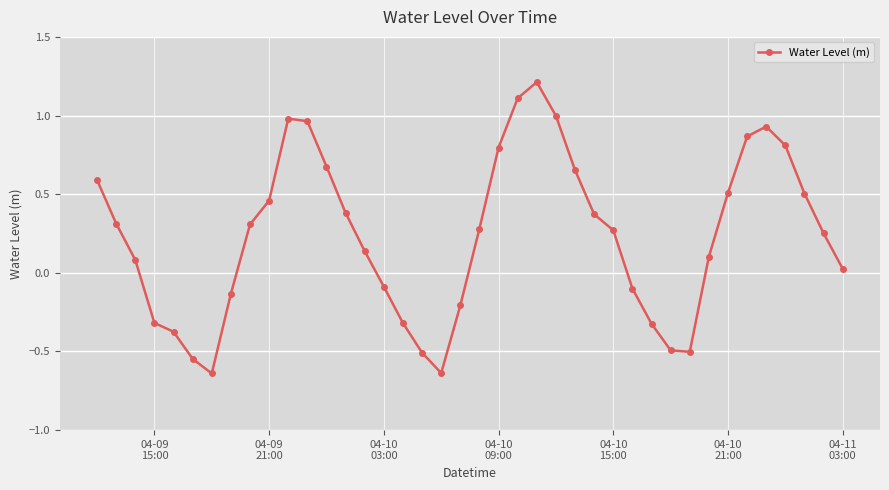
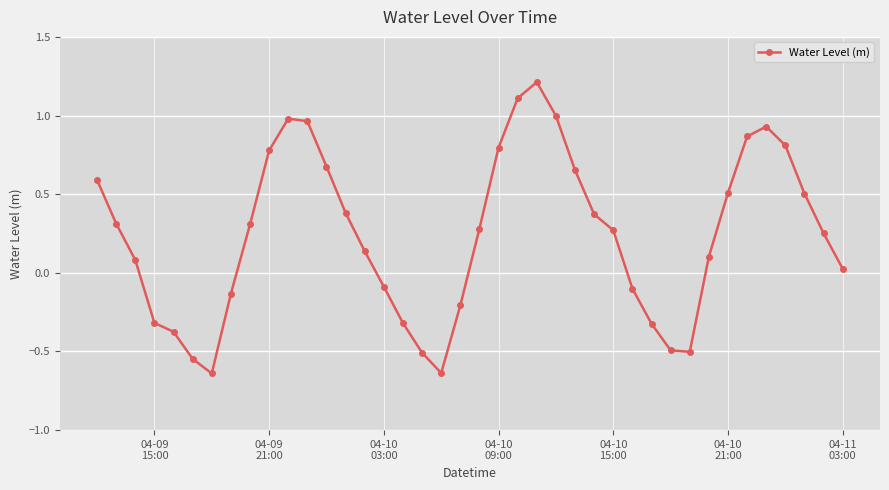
04-09 21:00: 0.46 -> 0.78
